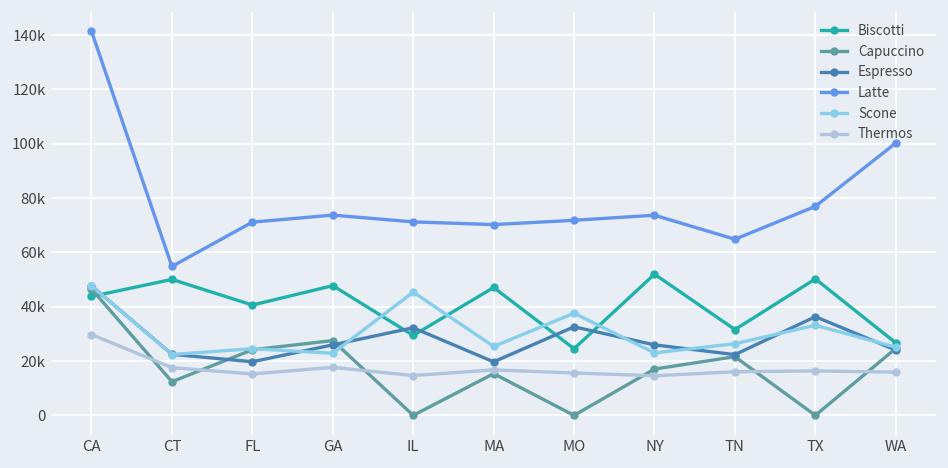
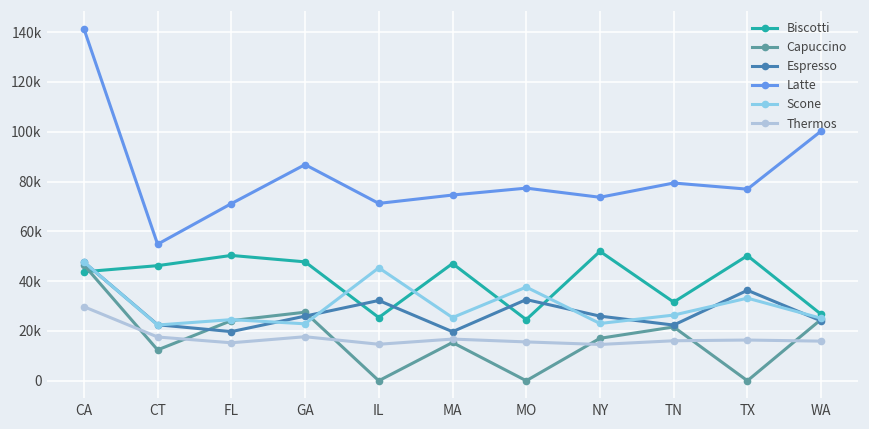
Biscotti, CT: 50000 -> 46000
Biscotti, FL: 41000 -> 50000
Latte, GA: 74000 -> 87000
Biscotti, IL: 29000 -> 25000
Latte, MA: 70000 -> 75000
Latte, MO: 72000 -> 77000
Latte, TN: 65000 -> 79000
